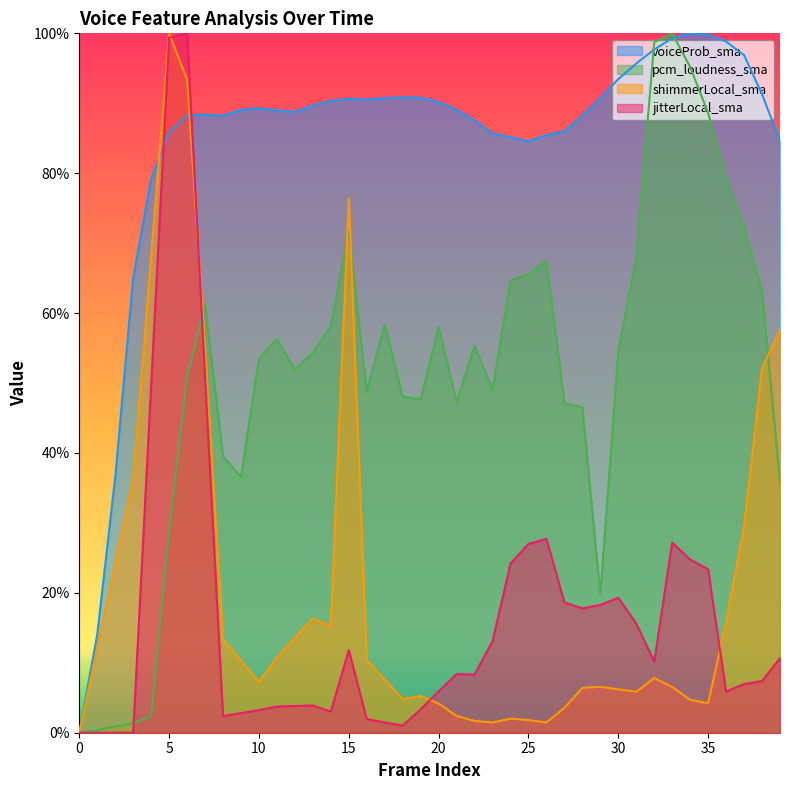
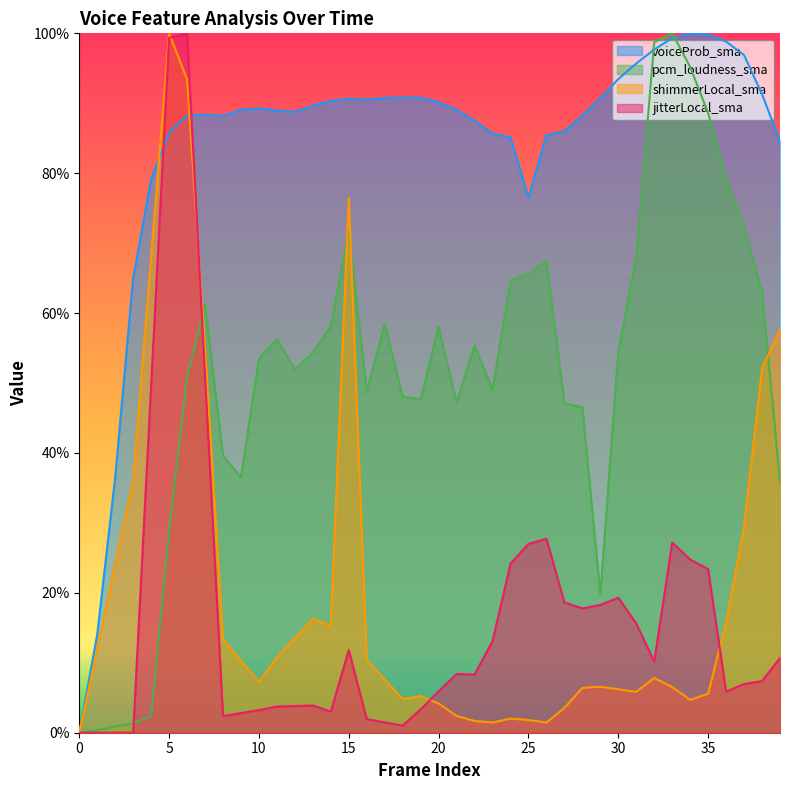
voiceProb_sma, 25: 85% -> 77%
shimmerLocal_sma, 35: 4% -> 6%
